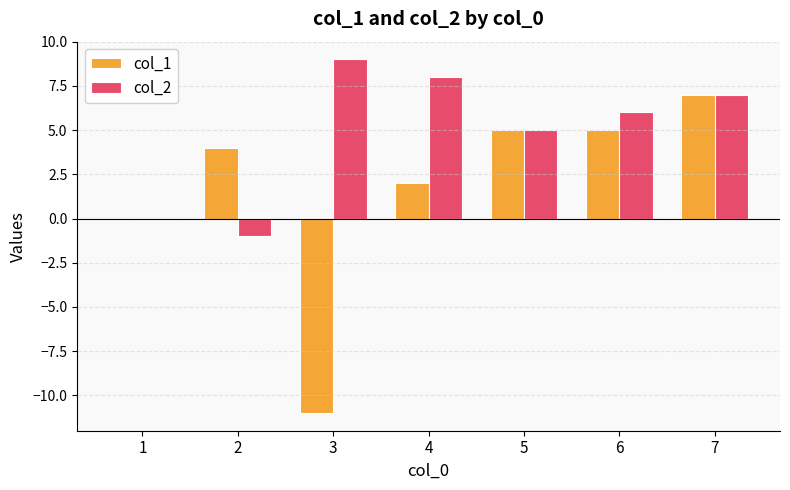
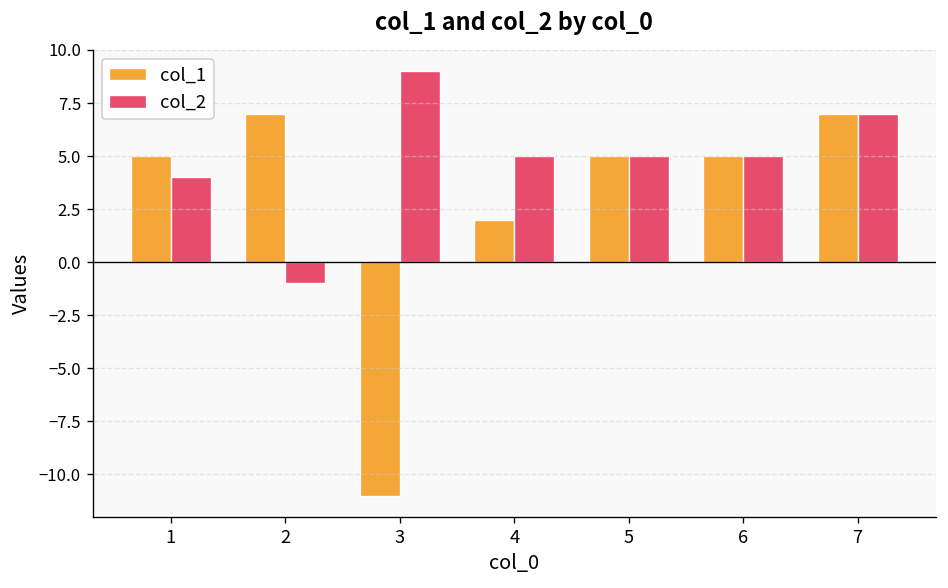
col_1, 1: 0 -> 5
col_2, 1: 0 -> 4
col_1, 2: 4 -> 7
col_2, 4: 8 -> 5
col_2, 6: 6 -> 5
